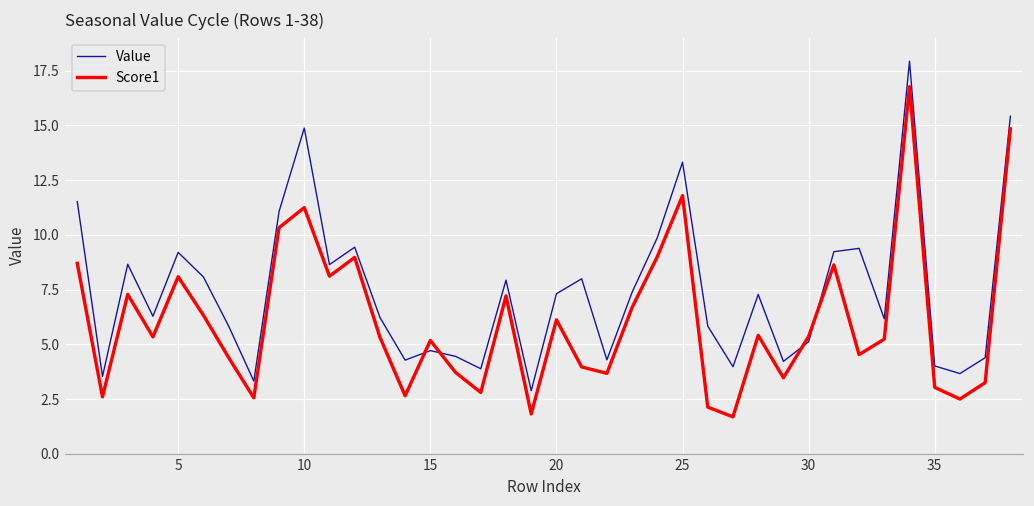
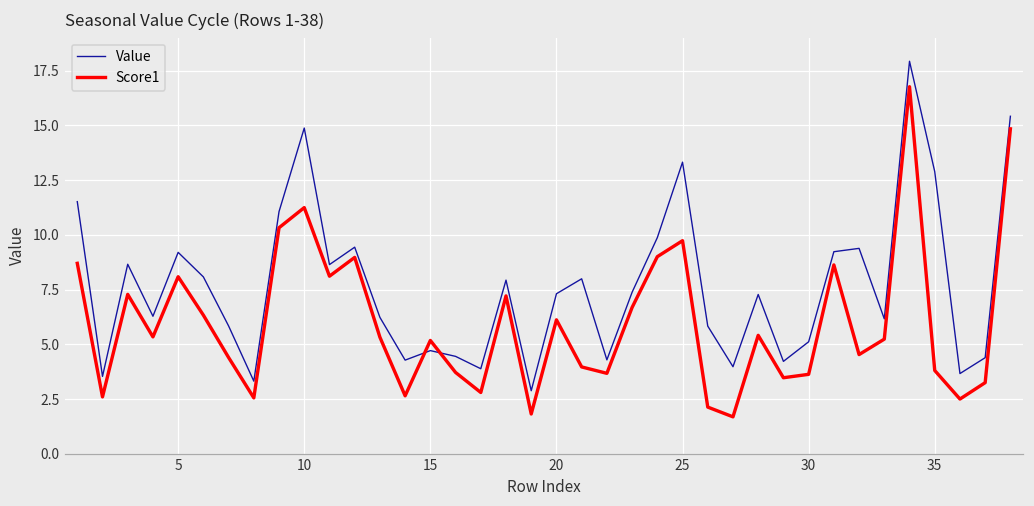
Score1, 25: 11.8 -> 9.7
Score1, 30: 5.4 -> 3.6
Value, 35: 4.0 -> 12.9
Score1, 35: 3.0 -> 3.8
